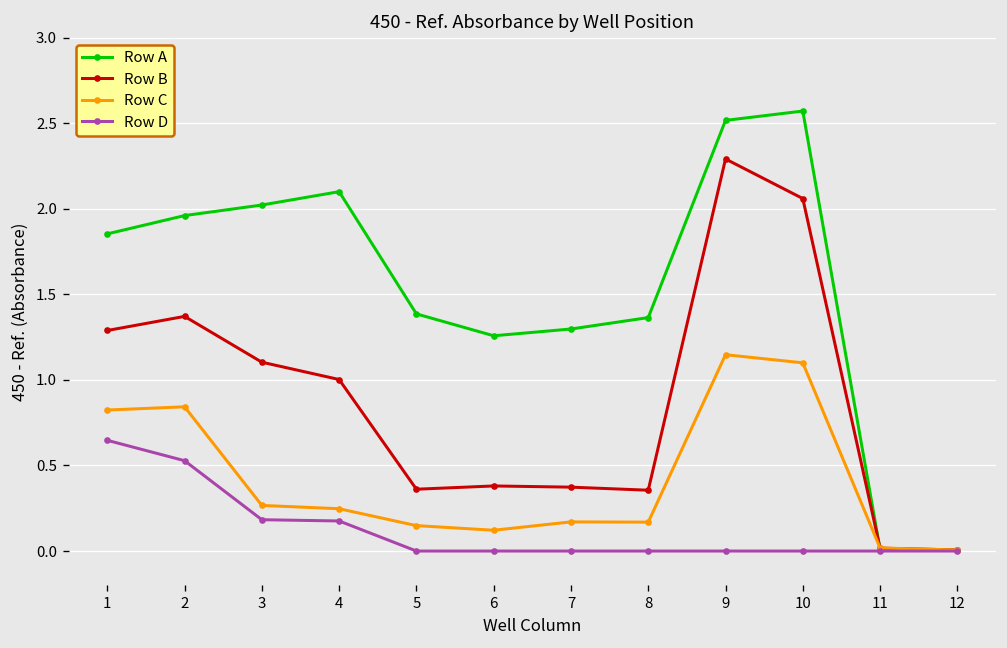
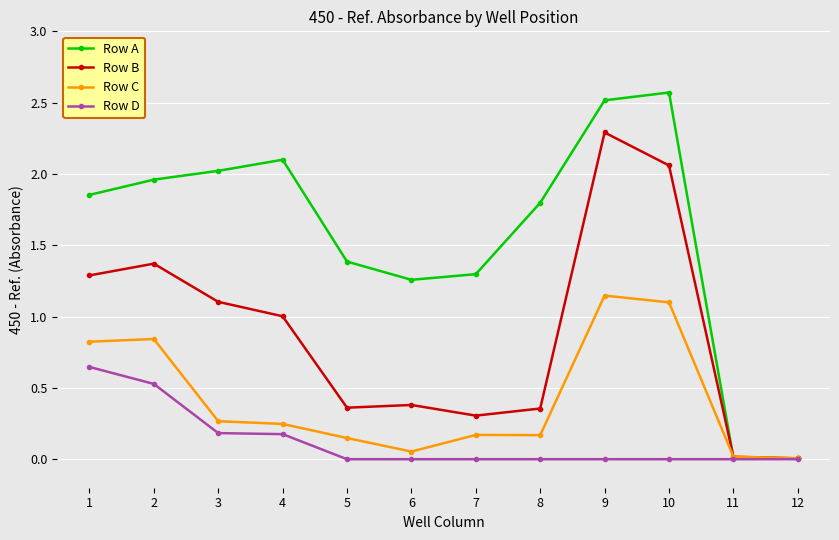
Row C, 6: 0.12 -> 0.05
Row B, 7: 0.37 -> 0.31
Row A, 8: 1.36 -> 1.80
